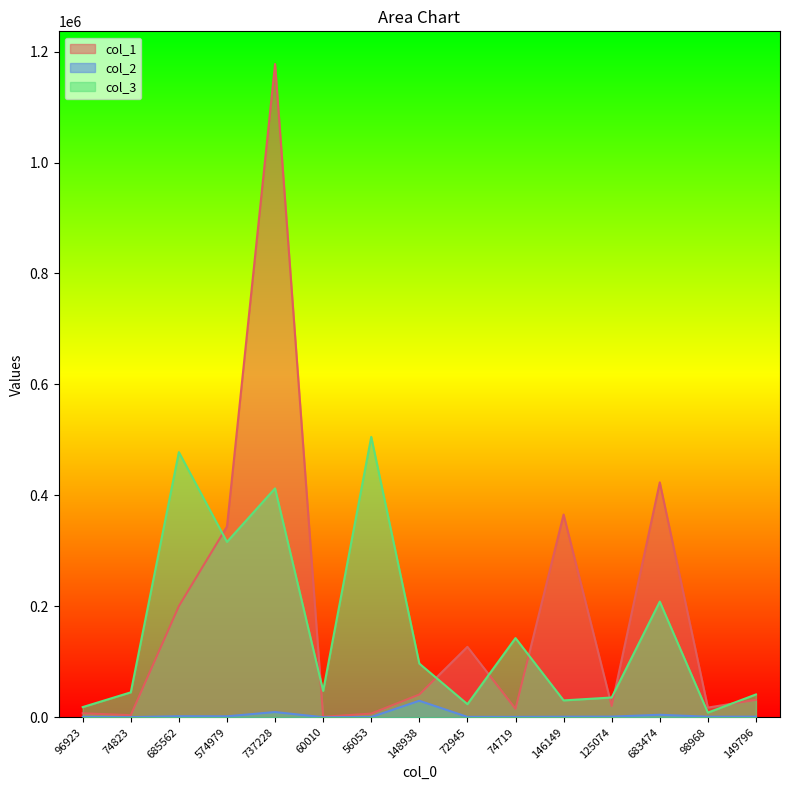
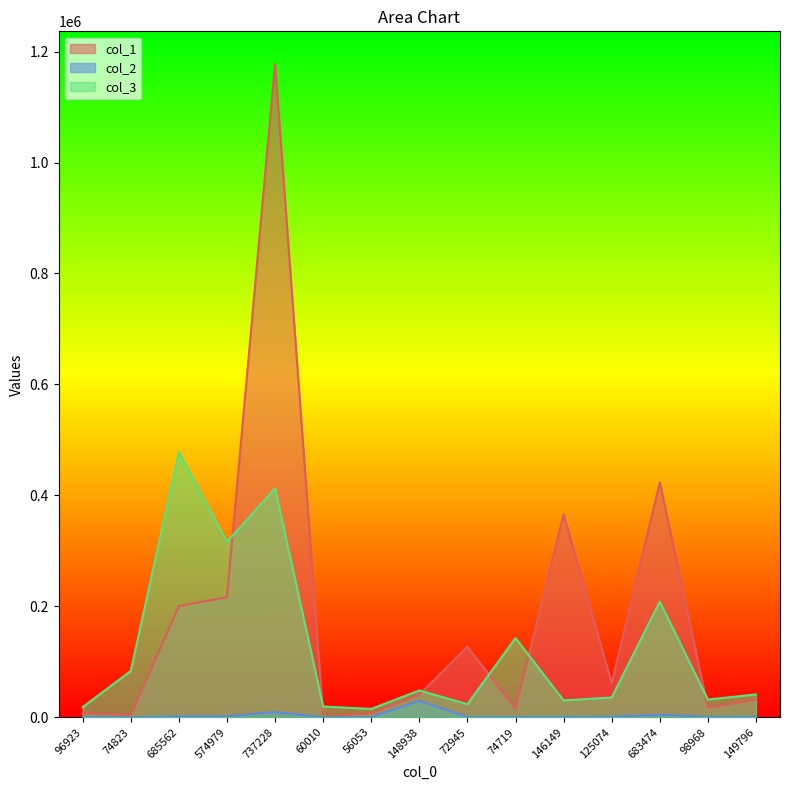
col_3, 74823: 50000 -> 80000
col_1, 574979: 340000 -> 220000
col_3, 60010: 50000 -> 20000
col_3, 56053: 510000 -> 20000
col_3, 148938: 100000 -> 50000
col_1, 125074: 20000 -> 60000
col_3, 98968: 10000 -> 30000
